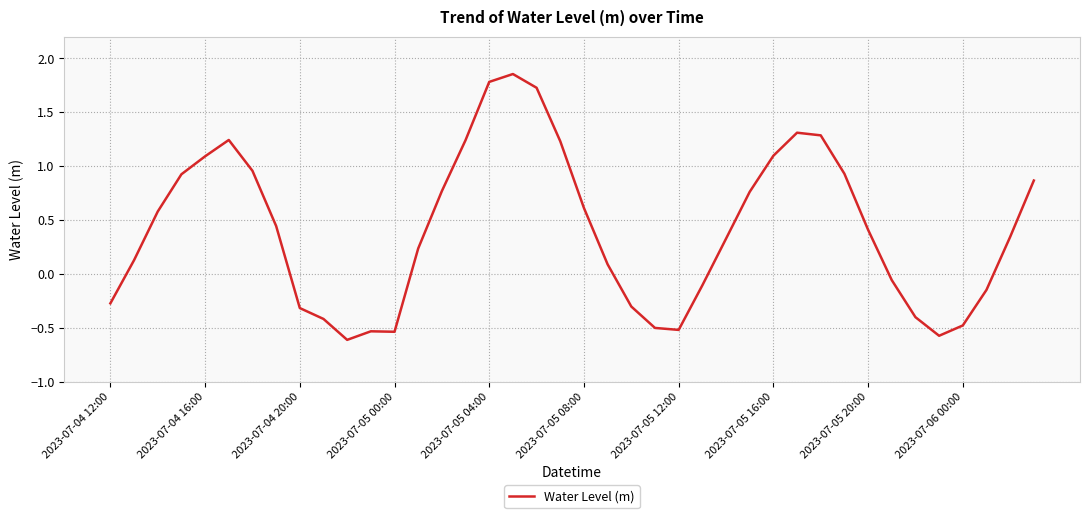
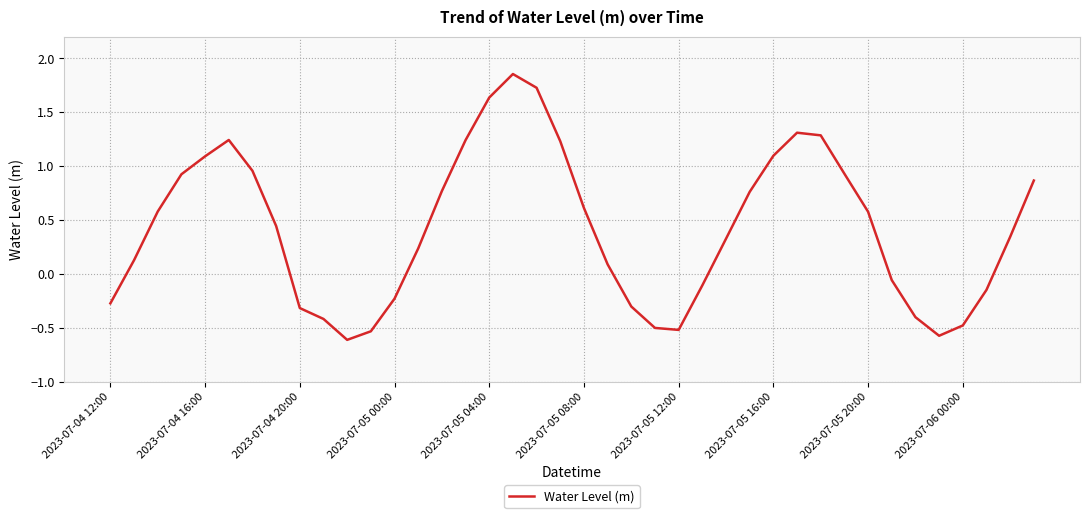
2023-07-05 00:00: -0.53 -> -0.23
2023-07-05 04:00: 1.78 -> 1.64
2023-07-05 20:00: 0.41 -> 0.58
